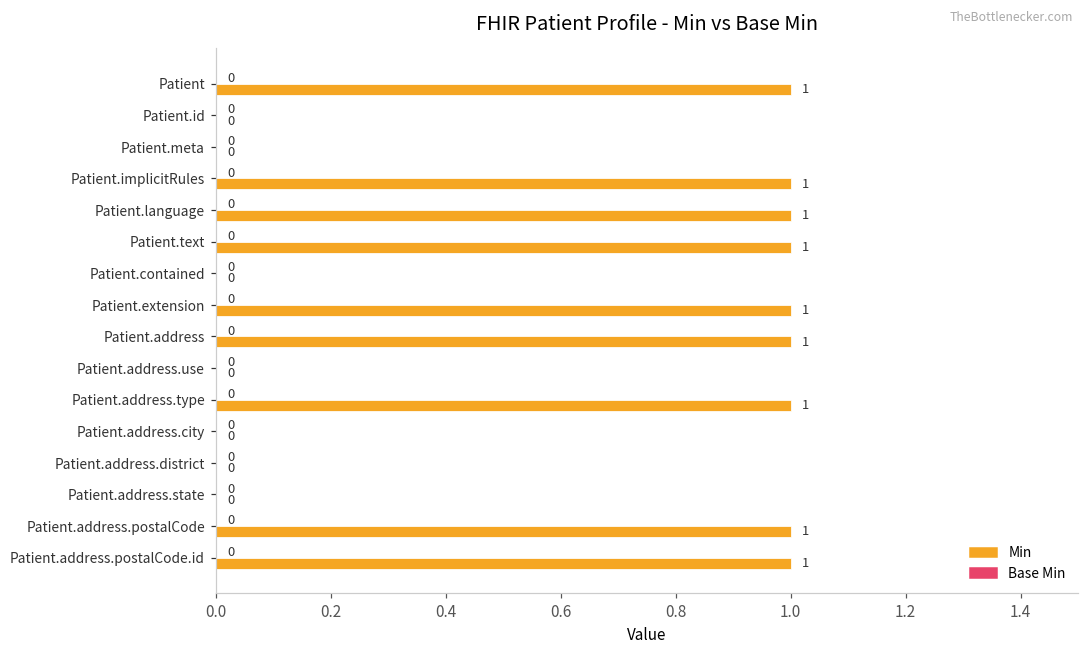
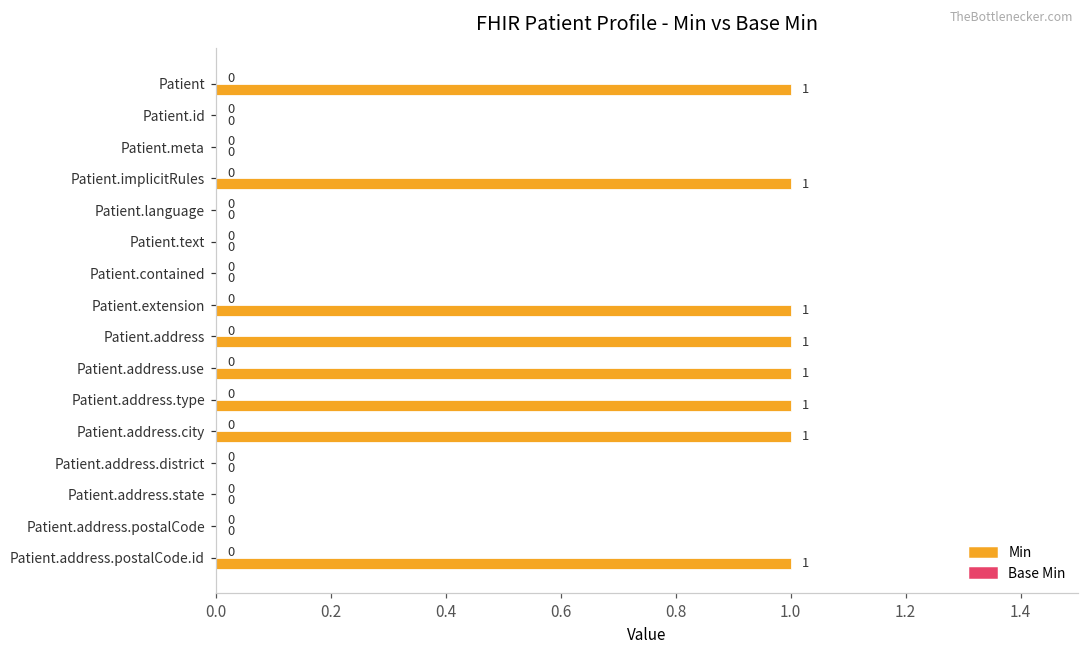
Min, Patient.language: 1 -> 0
Min, Patient.text: 1 -> 0
Min, Patient.address.use: 0 -> 1
Min, Patient.address.city: 0 -> 1
Min, Patient.address.postalCode: 1 -> 0
